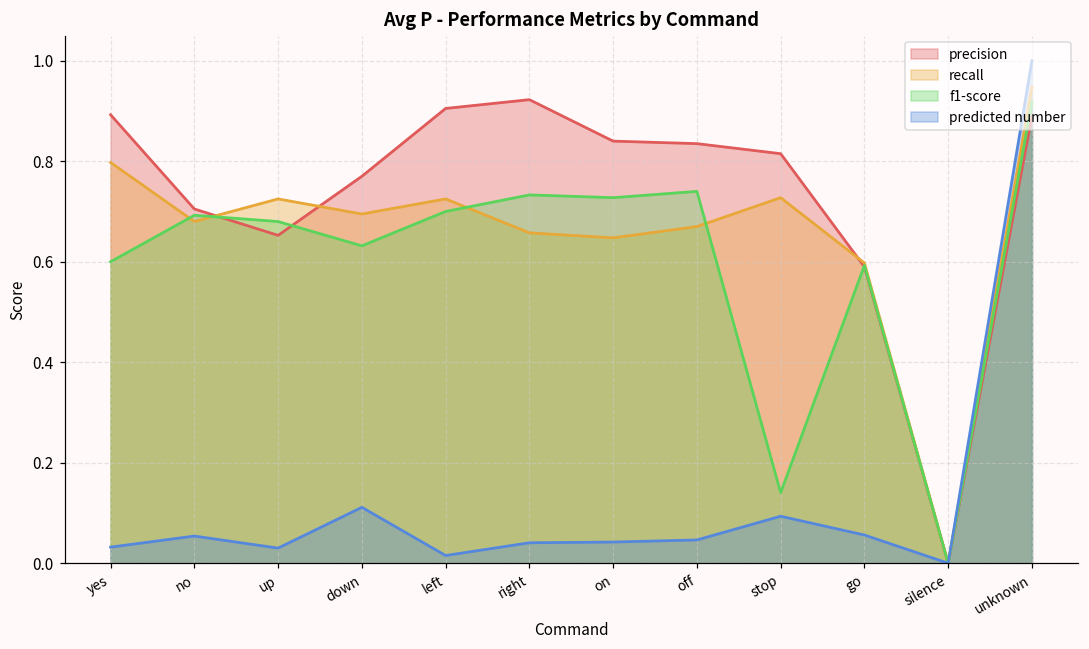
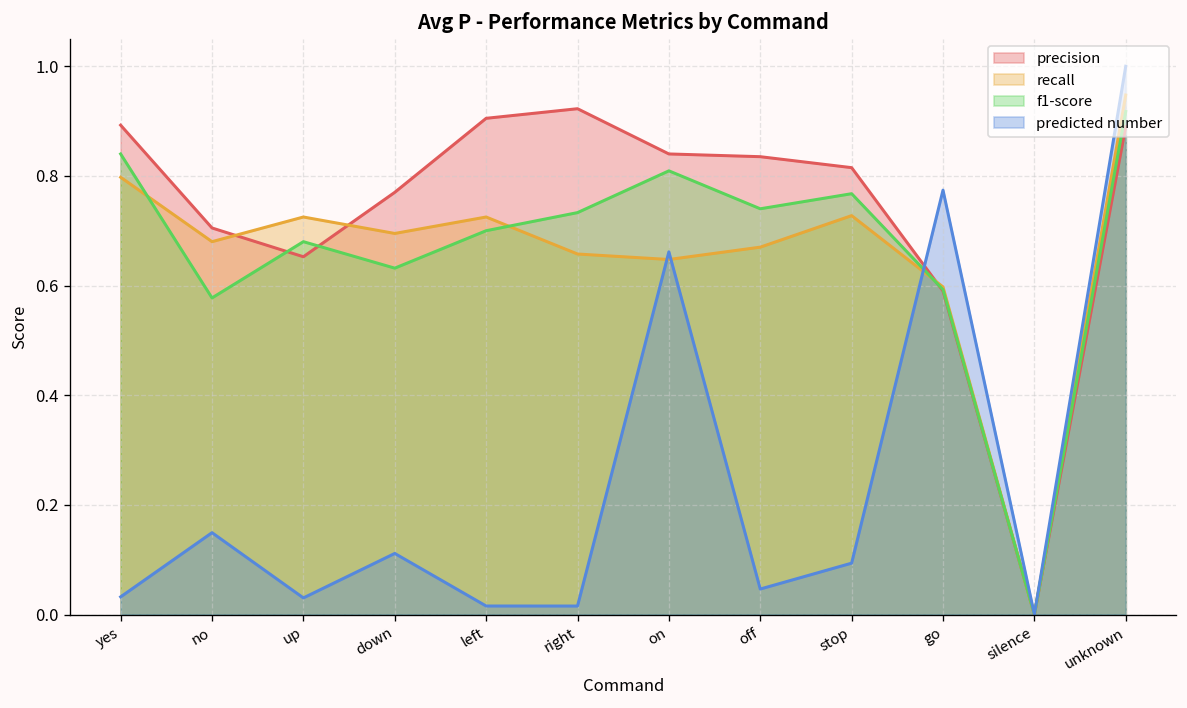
f1-score, yes: 0.60 -> 0.84
f1-score, no: 0.69 -> 0.58
predicted number, no: 0.05 -> 0.15
predicted number, right: 0.04 -> 0.02
f1-score, on: 0.73 -> 0.81
predicted number, on: 0.04 -> 0.66
f1-score, stop: 0.14 -> 0.77
predicted number, go: 0.06 -> 0.77
